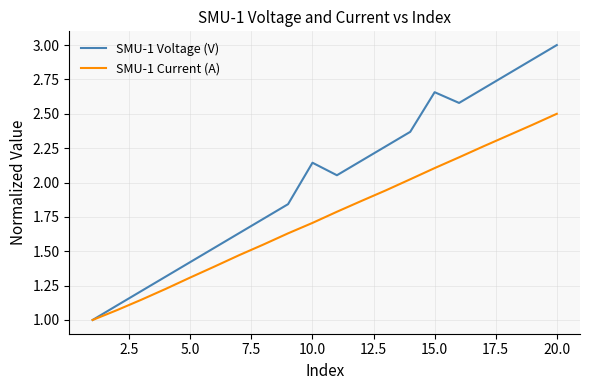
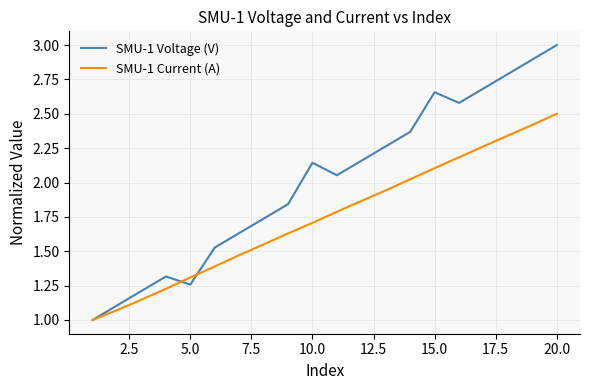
SMU-1 Voltage (V), 5.0: 1.42 -> 1.26
